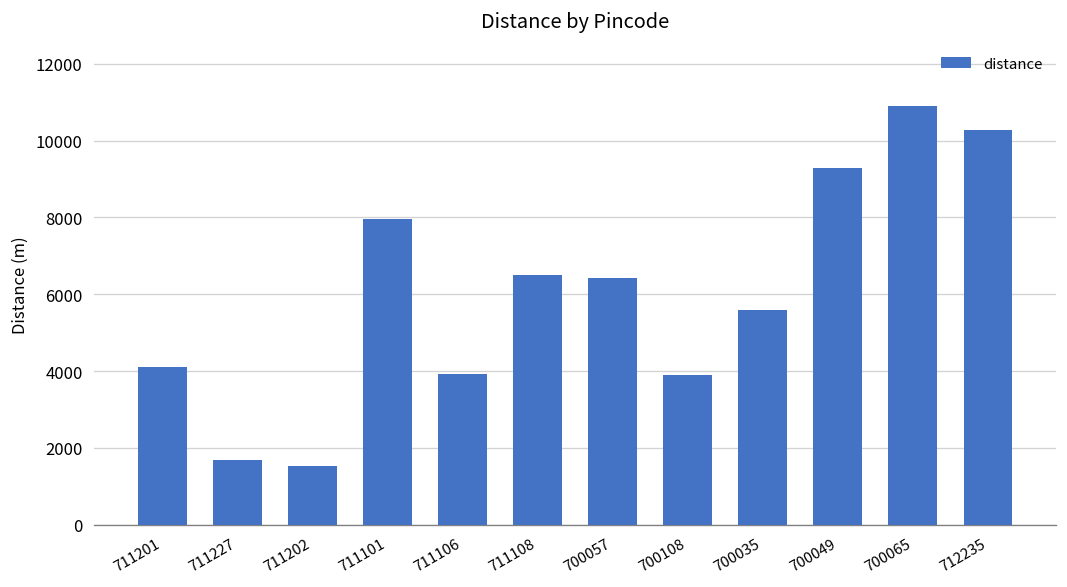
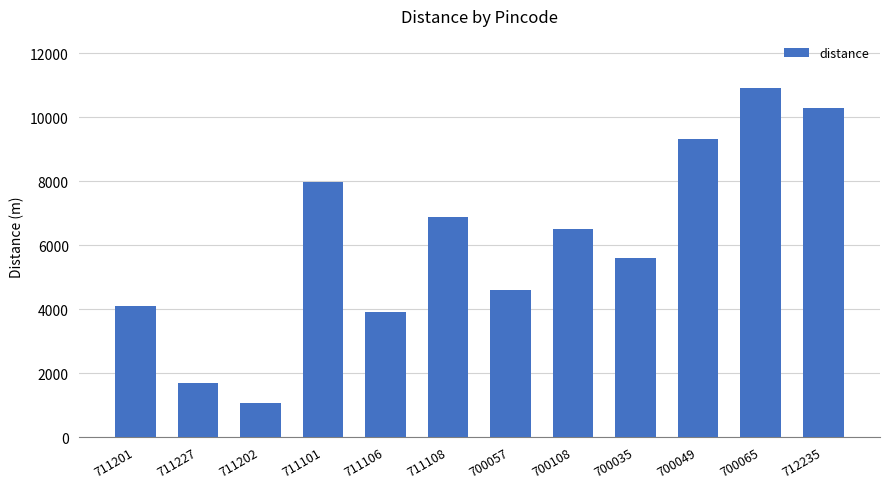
711202: 1500 -> 1100
711108: 6500 -> 6900
700057: 6400 -> 4600
700108: 3900 -> 6500
